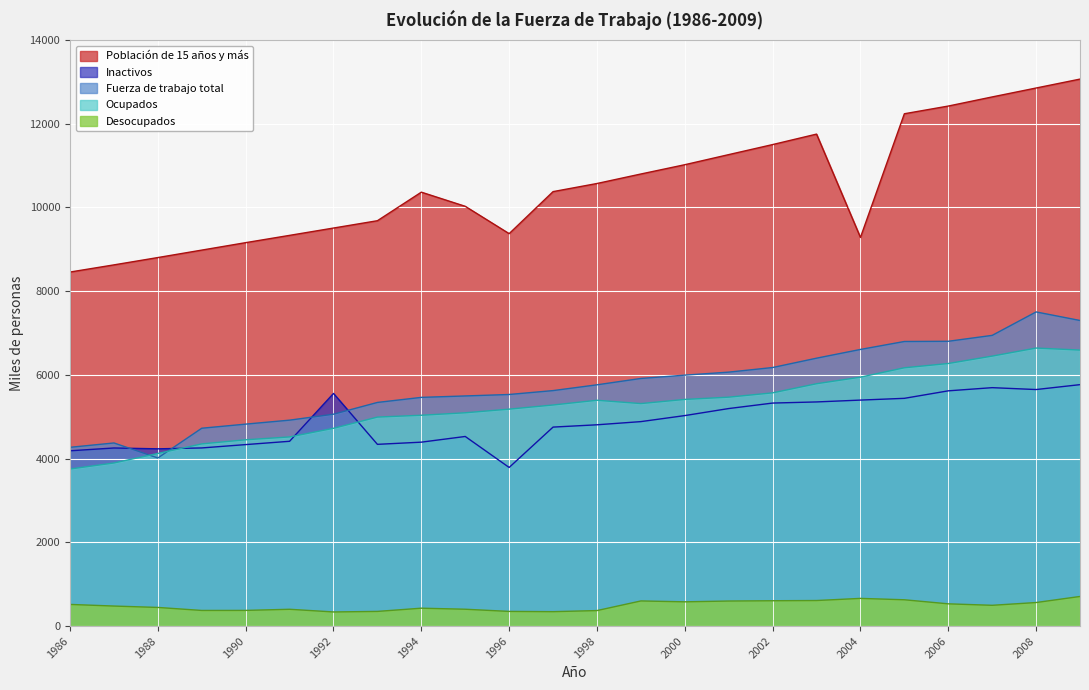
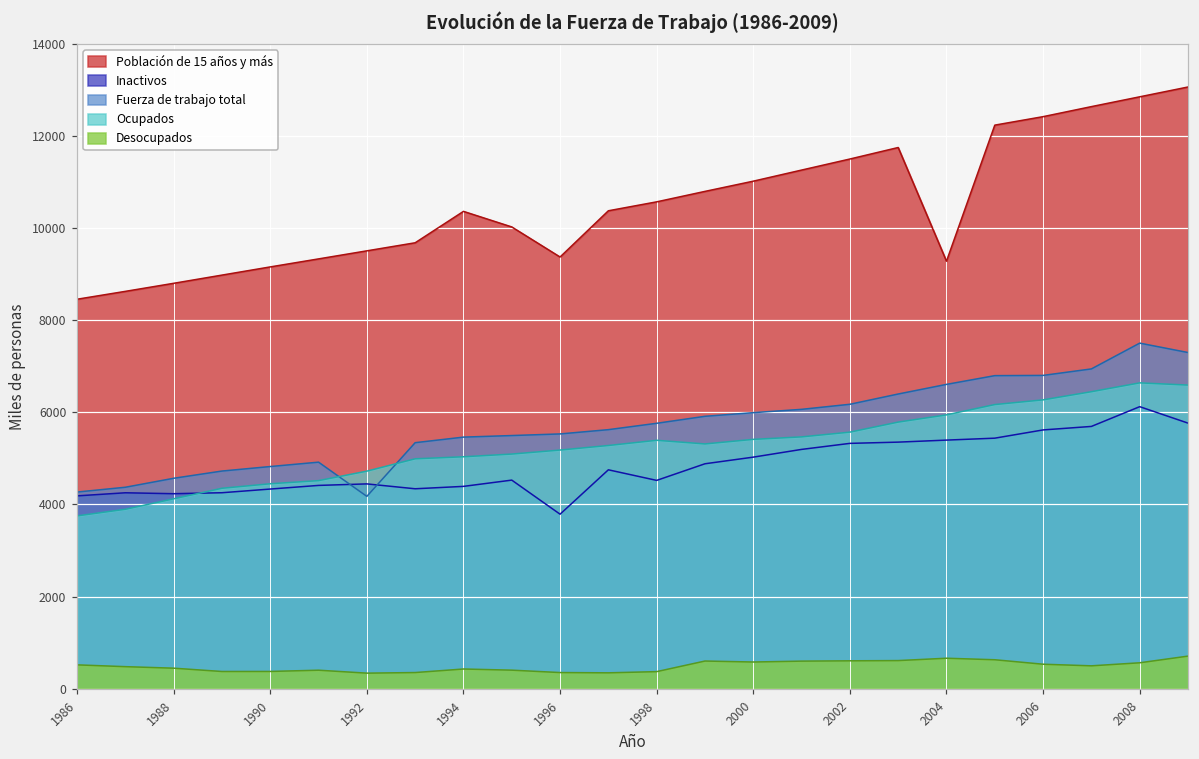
Fuerza de trabajo total, 1988: 4000 -> 4600
Inactivos, 1992: 5600 -> 4400
Fuerza de trabajo total, 1992: 5100 -> 4200
Inactivos, 1998: 4800 -> 4500
Inactivos, 2008: 5700 -> 6100
